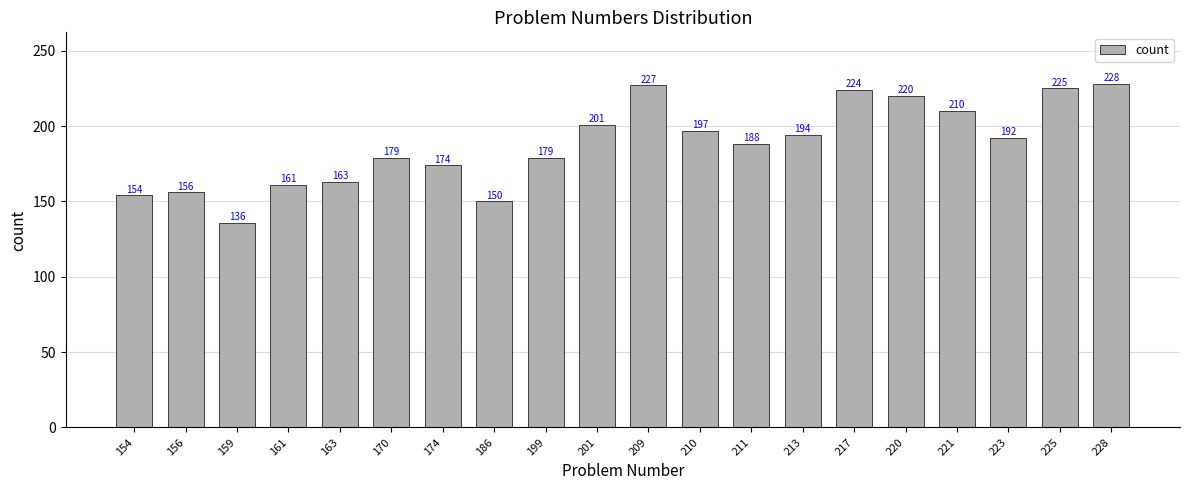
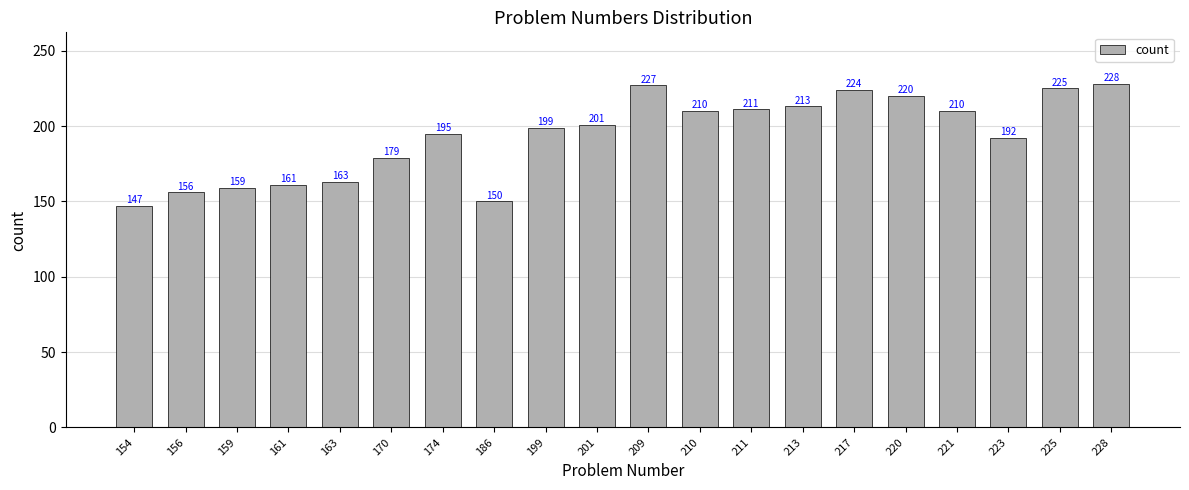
154: 154 -> 147
159: 136 -> 159
174: 174 -> 195
199: 179 -> 199
210: 197 -> 210
211: 188 -> 211
213: 194 -> 213
